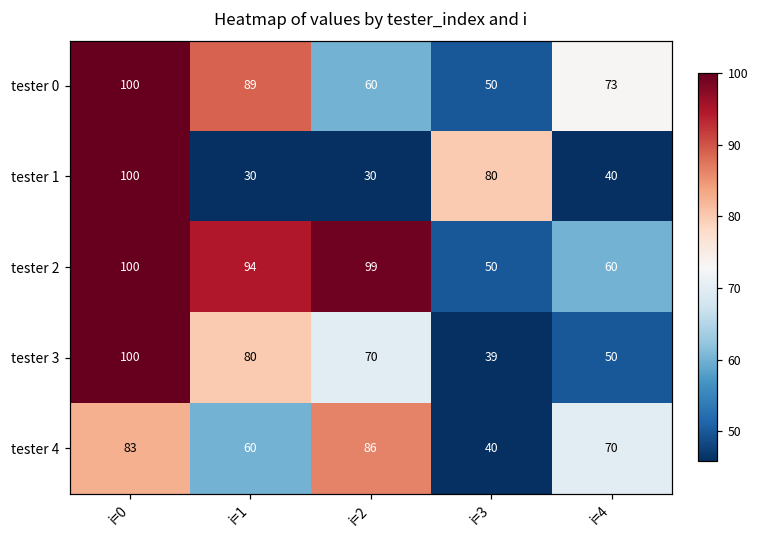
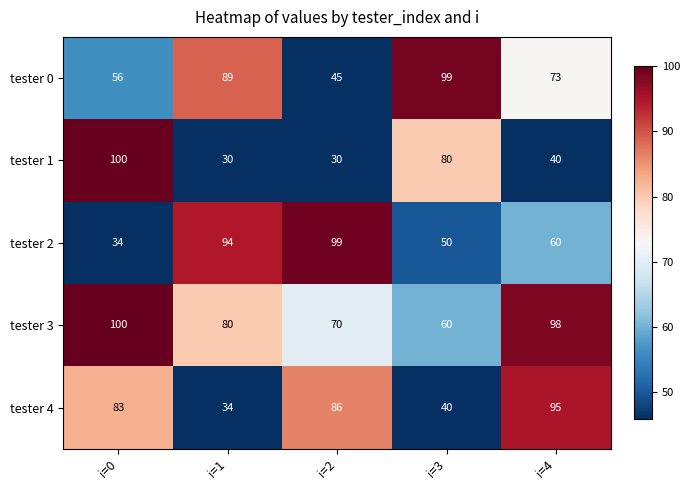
tester 0, i=0: 100 -> 56
tester 0, i=2: 60 -> 45
tester 0, i=3: 50 -> 99
tester 2, i=0: 100 -> 34
tester 3, i=3: 39 -> 60
tester 3, i=4: 50 -> 98
tester 4, i=1: 60 -> 34
tester 4, i=4: 70 -> 95
